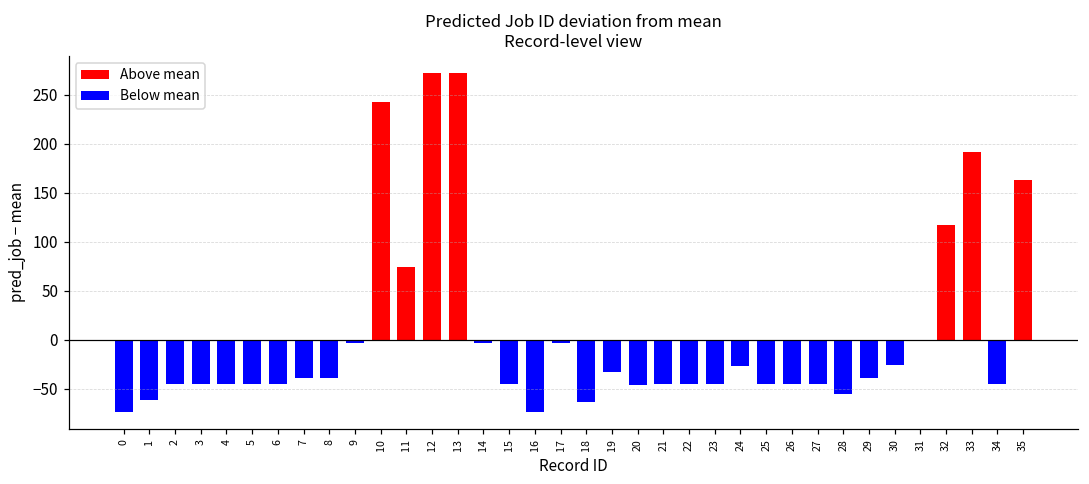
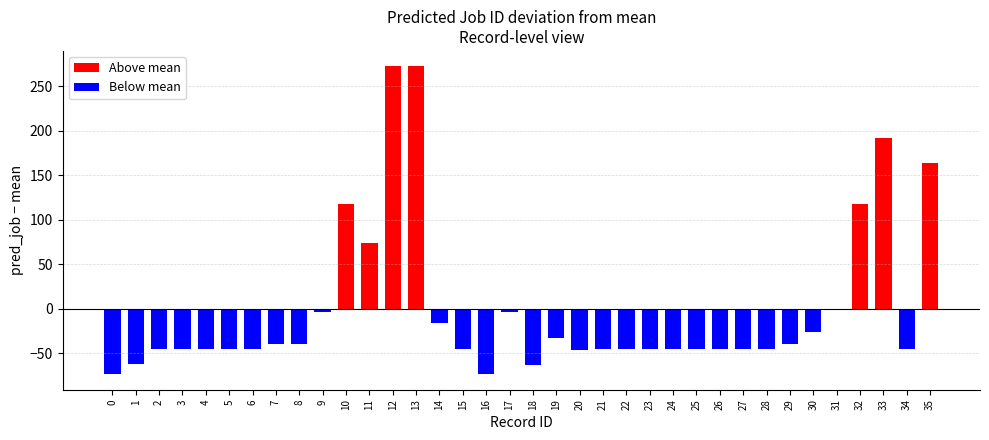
10: 240 -> 120
14: 0 -> -20
24: -30 -> -50
28: -60 -> -50
